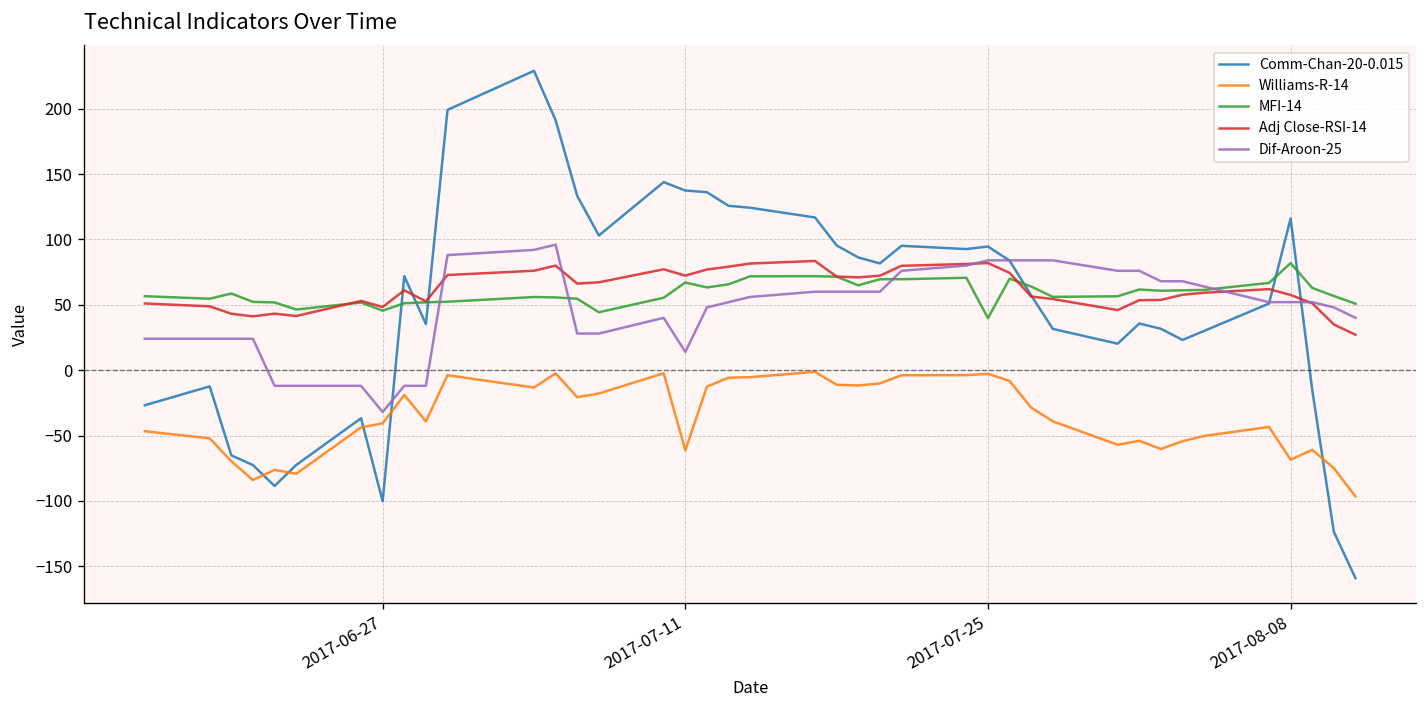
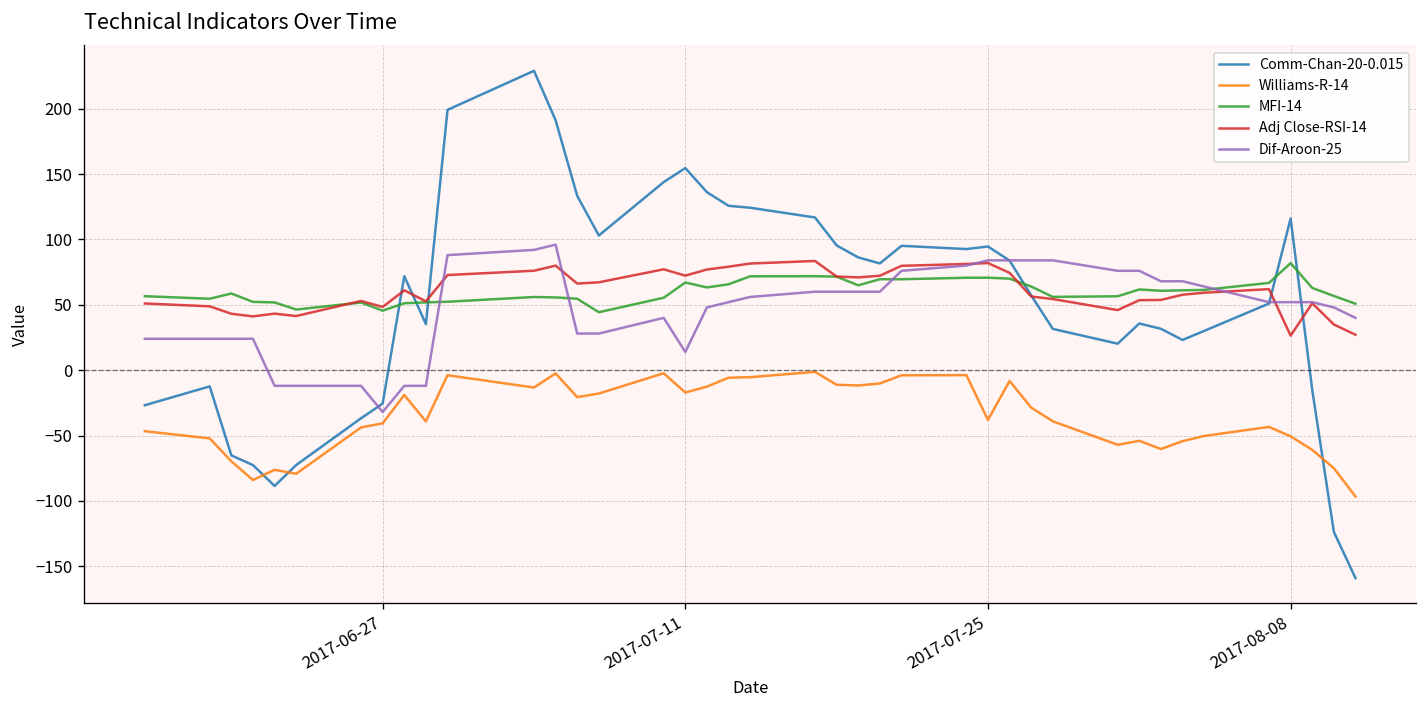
Comm-Chan-20-0.015, 2017-06-27: -100 -> -26
Comm-Chan-20-0.015, 2017-07-11: 137 -> 155
Williams-R-14, 2017-07-11: -61 -> -17
Williams-R-14, 2017-07-25: -3 -> -38
MFI-14, 2017-07-25: 40 -> 71
Williams-R-14, 2017-08-08: -68 -> -51
Adj Close-RSI-14, 2017-08-08: 58 -> 26
